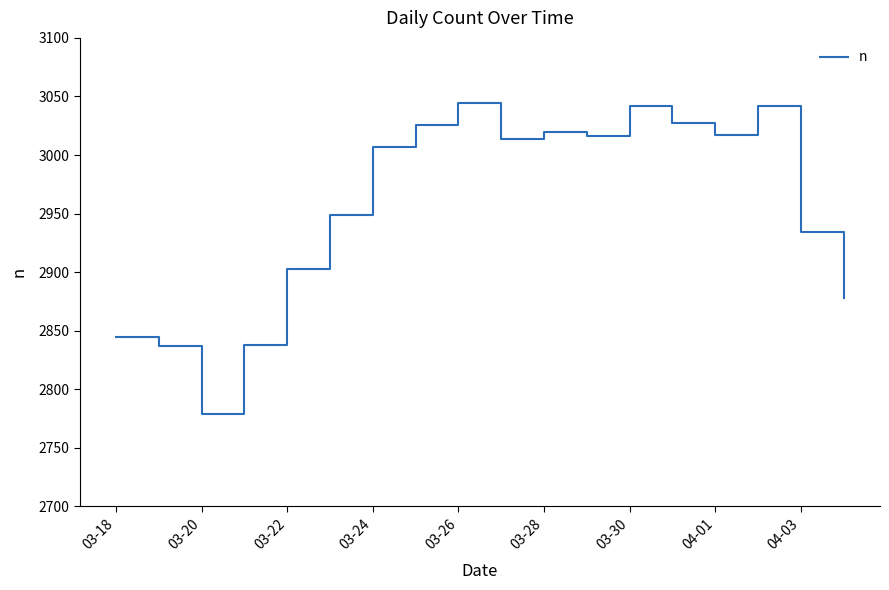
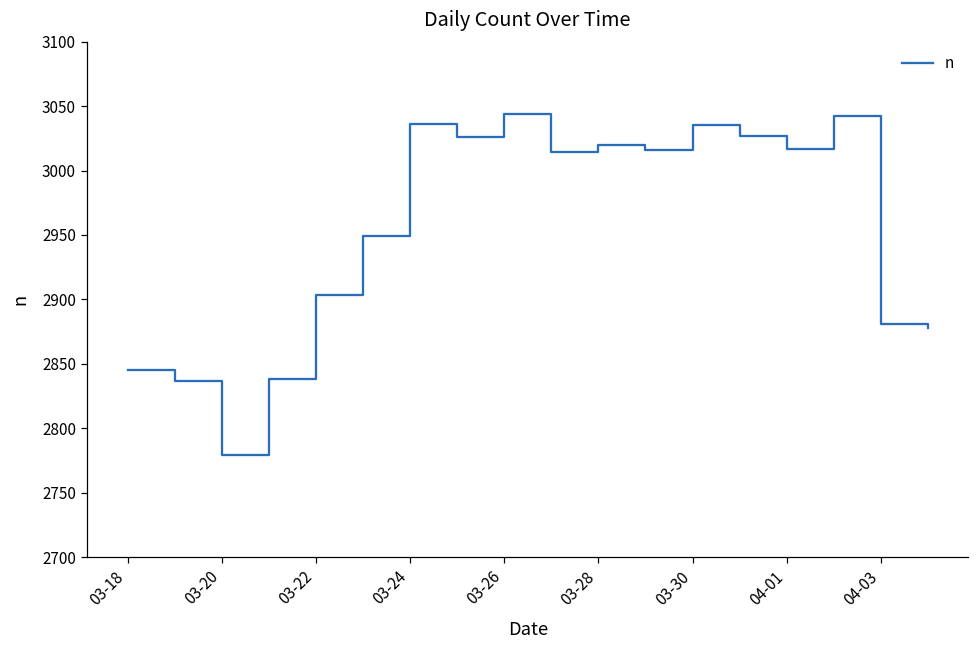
03-24: 3007 -> 3036
03-30: 3042 -> 3035
04-03: 2934 -> 2881
